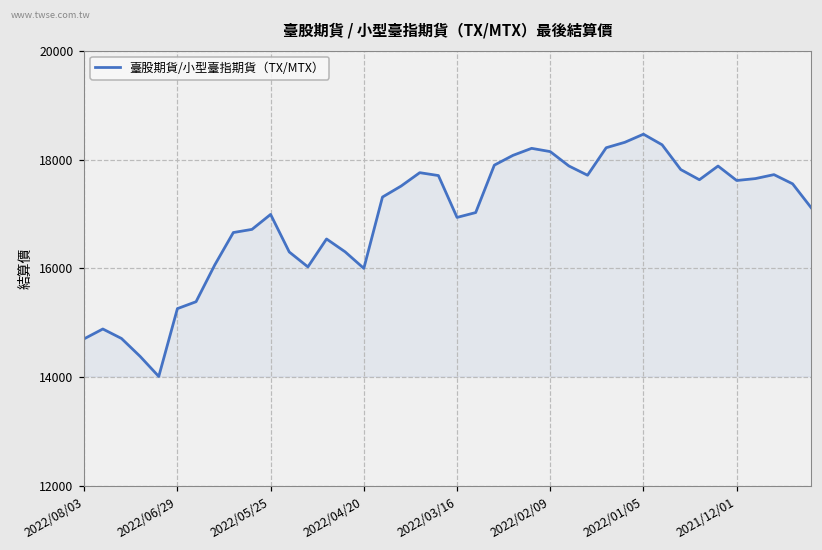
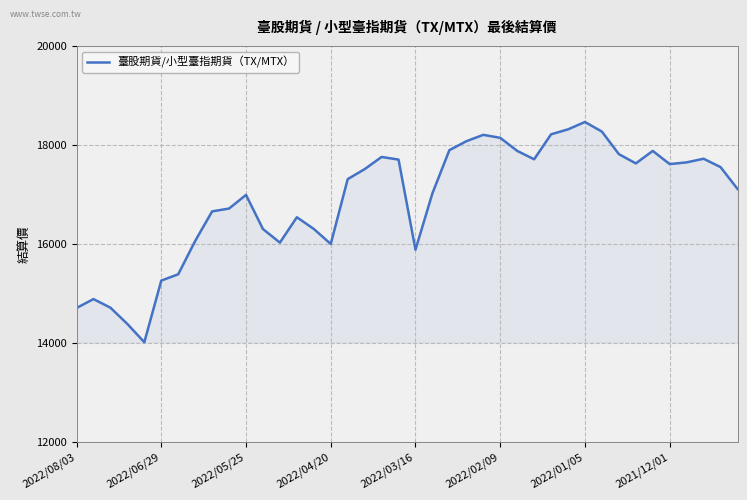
2022/03/16: 16900 -> 15900
